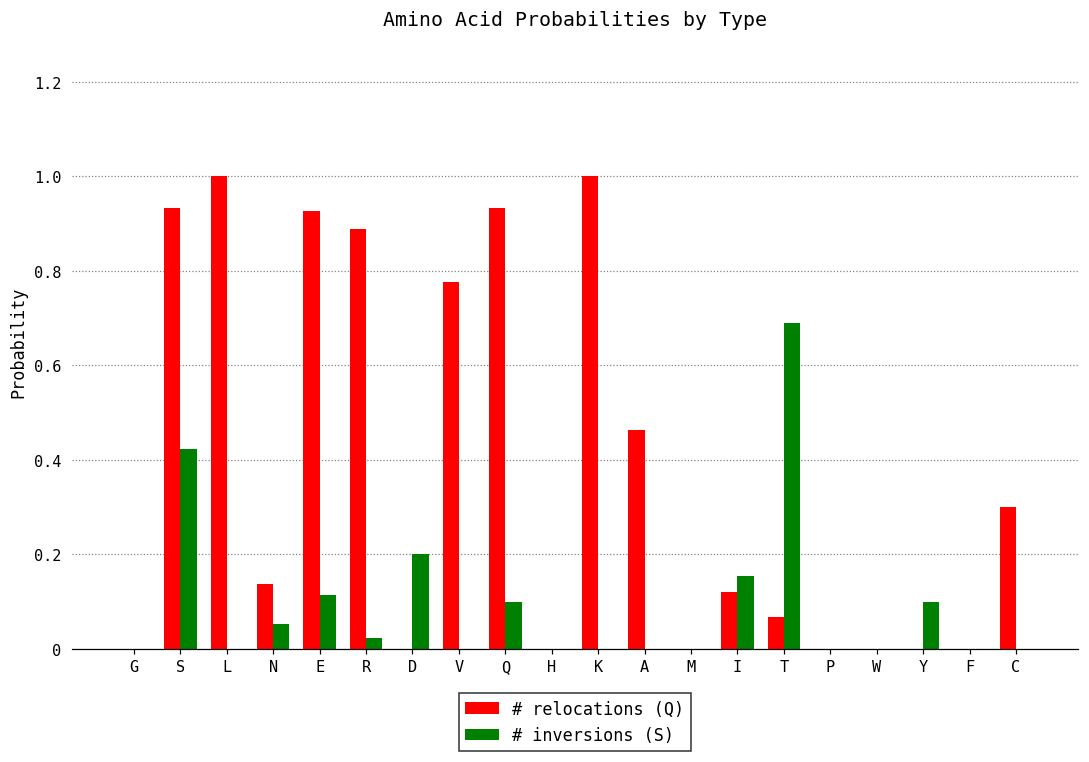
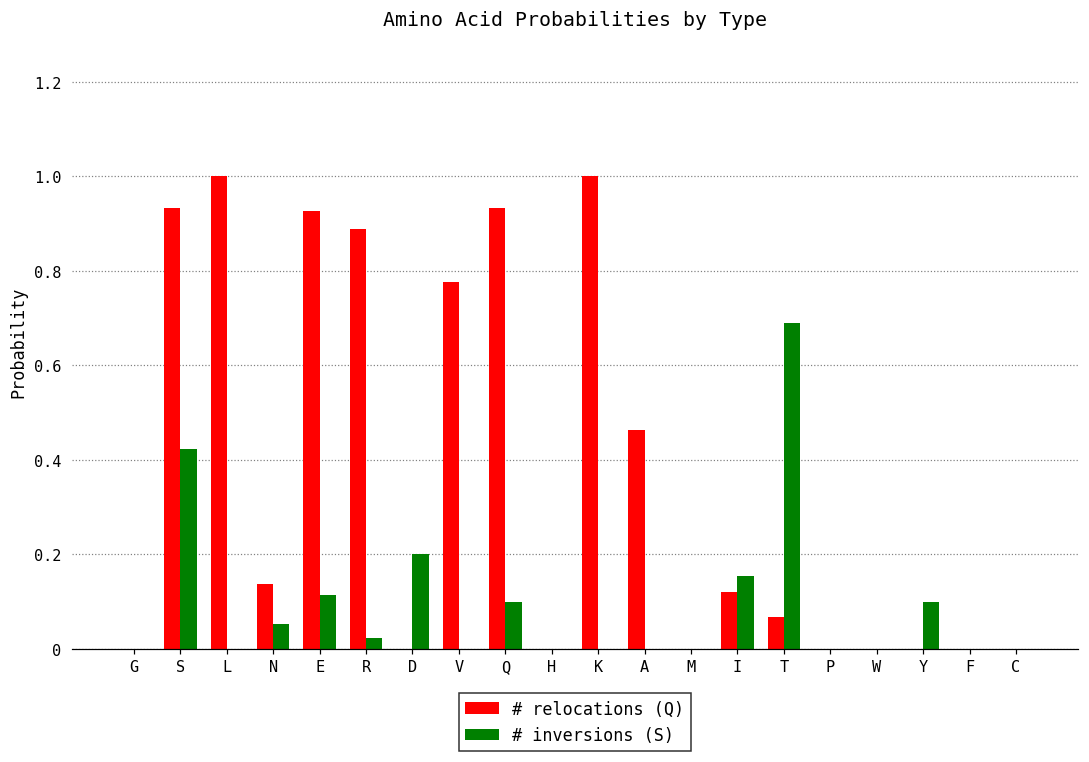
# relocations (Q), C: 0.3 -> 0.0
